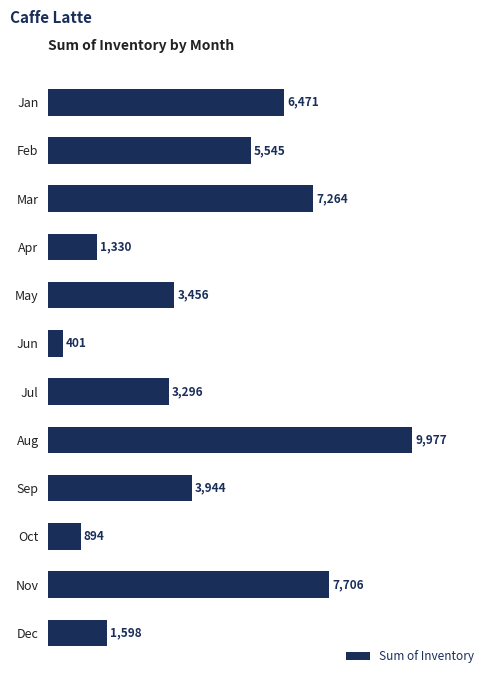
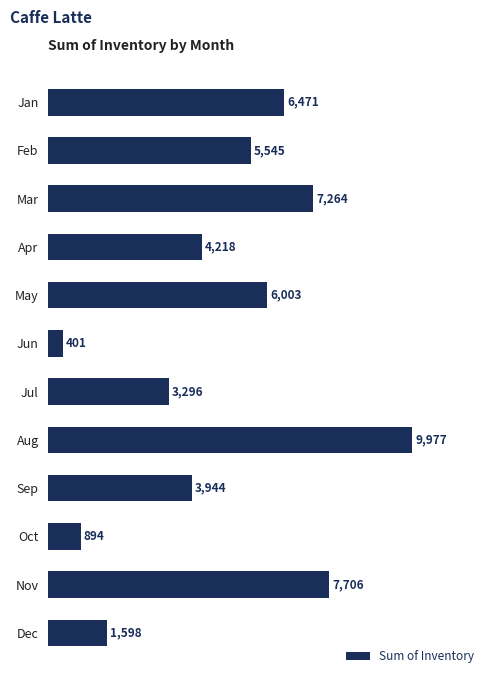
Apr: 1,330 -> 4,218
May: 3,456 -> 6,003
